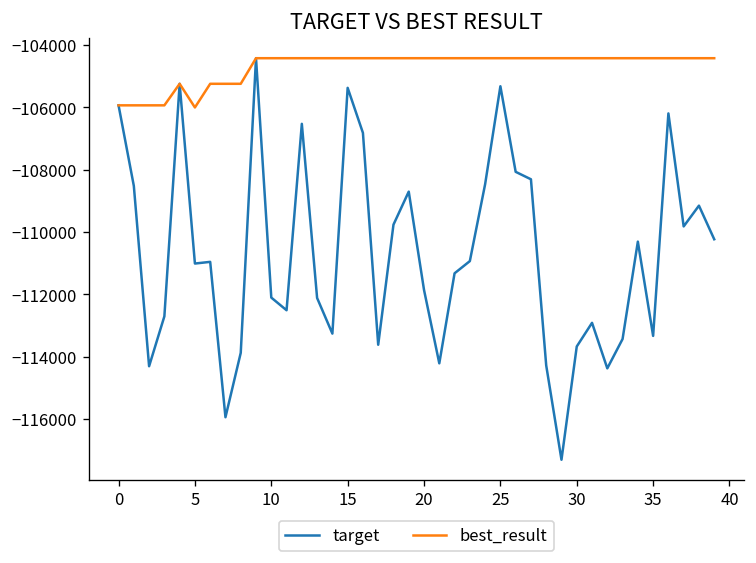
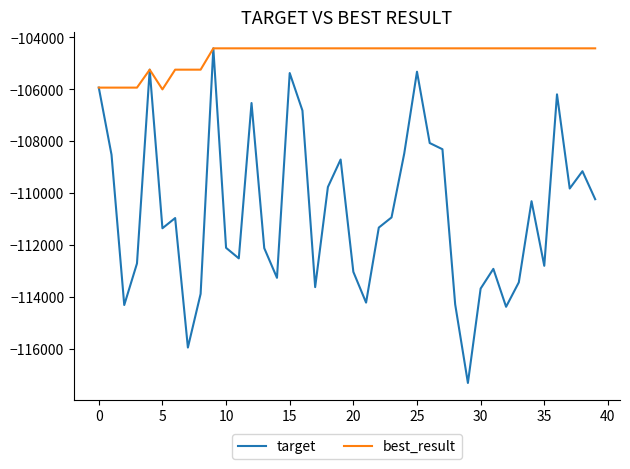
target, 5: -111000 -> -111400
target, 20: -111900 -> -113000
target, 35: -113300 -> -112800
